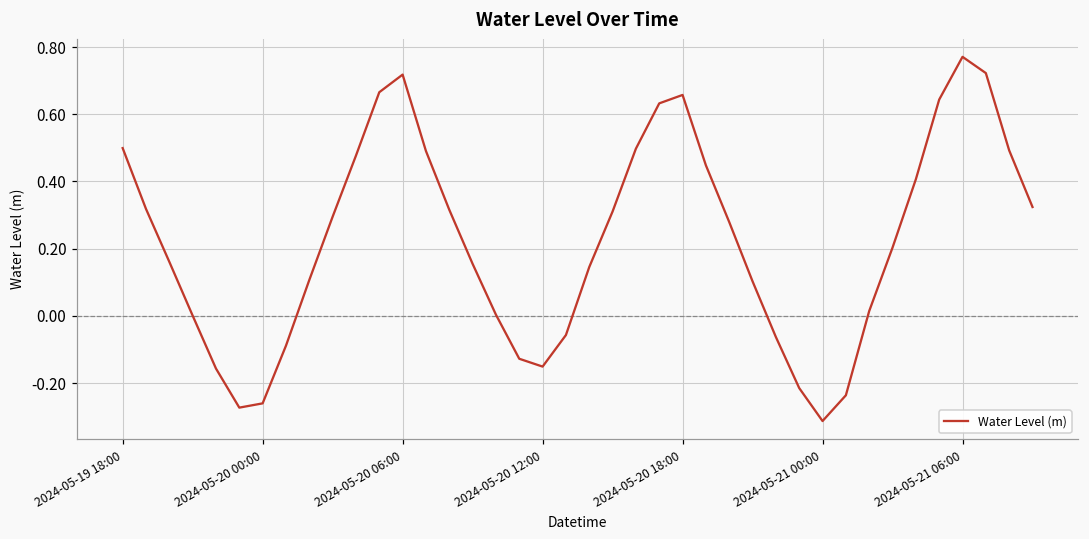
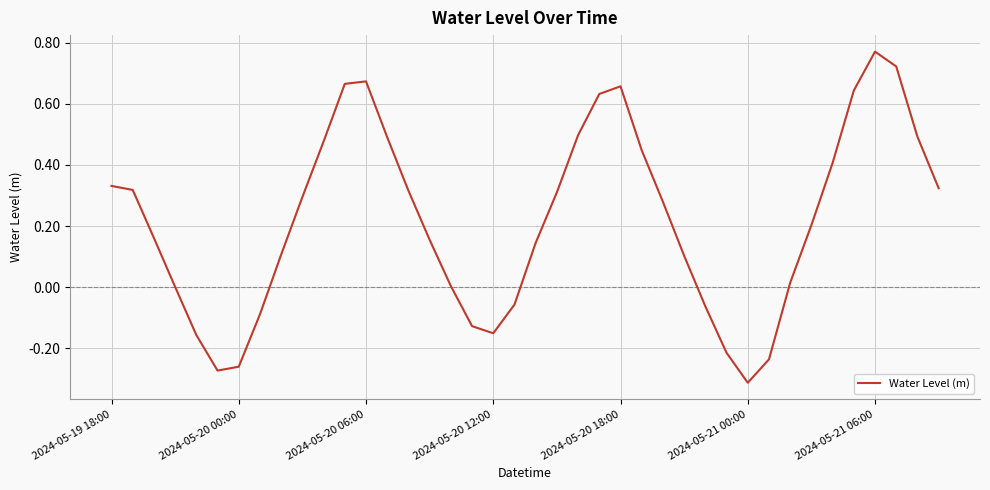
2024-05-19 18:00: 0.50 -> 0.33
2024-05-20 06:00: 0.72 -> 0.67
